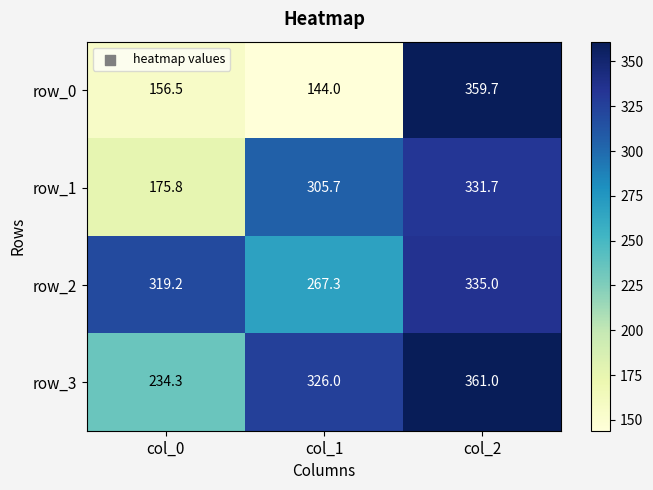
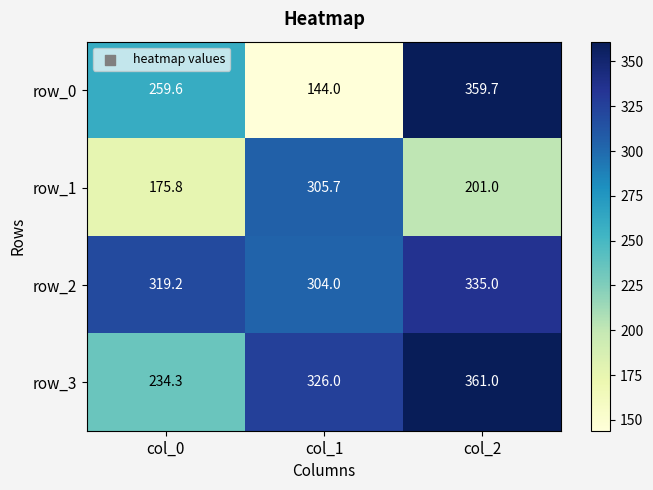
row_0, col_0: 156.5 -> 259.6
row_1, col_2: 331.7 -> 201.0
row_2, col_1: 267.3 -> 304.0
